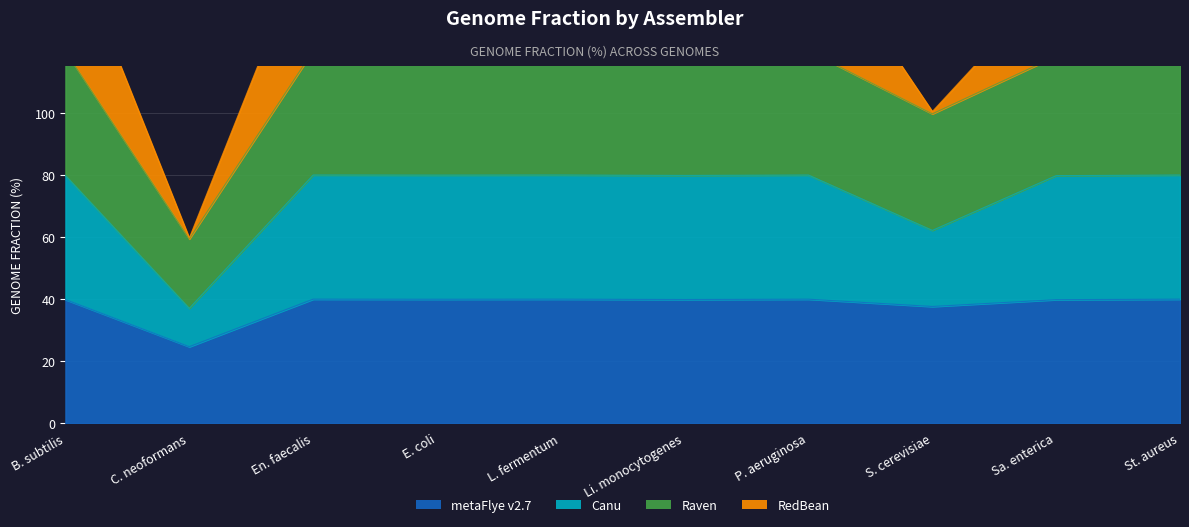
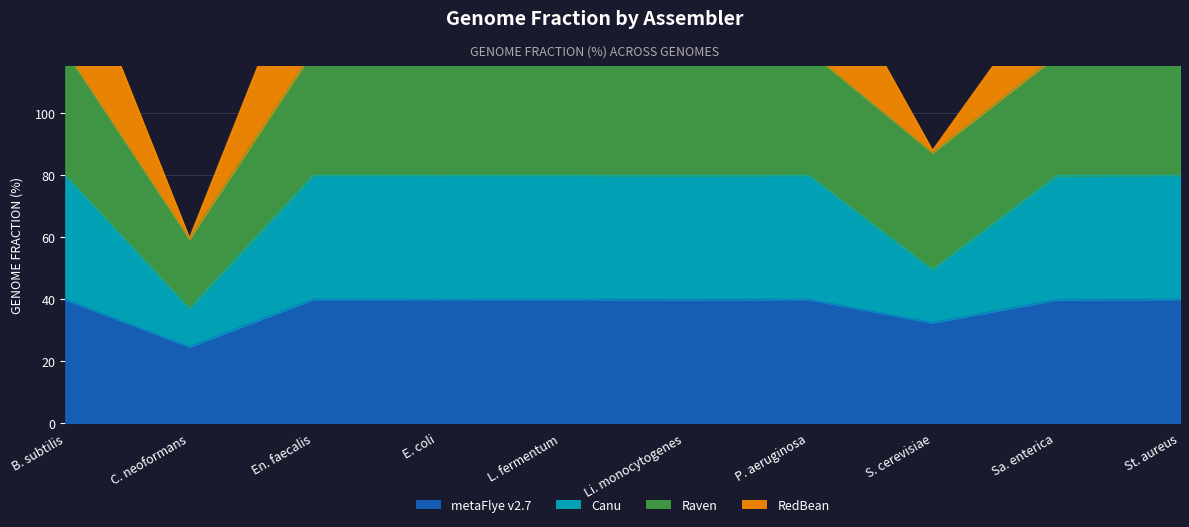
metaFlye v2.7, S. cerevisiae: 38 -> 32
Canu, S. cerevisiae: 25 -> 17
